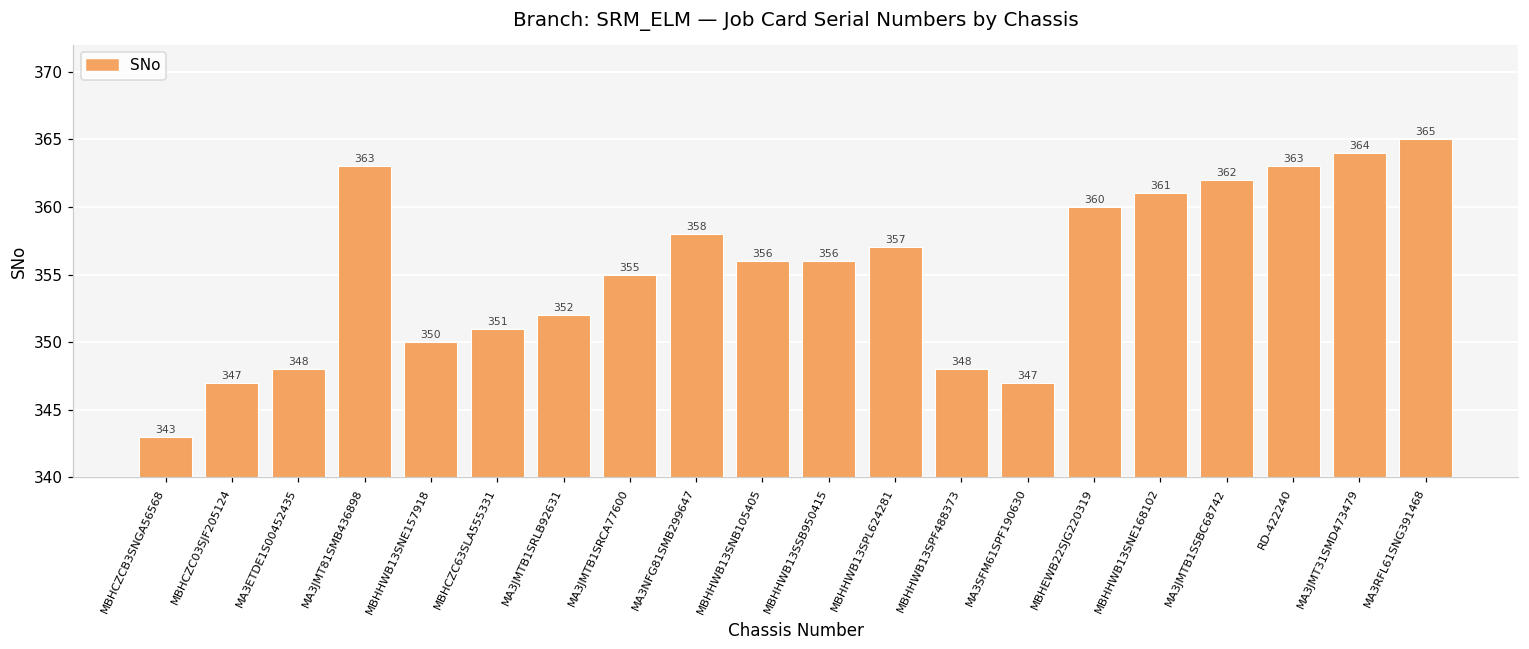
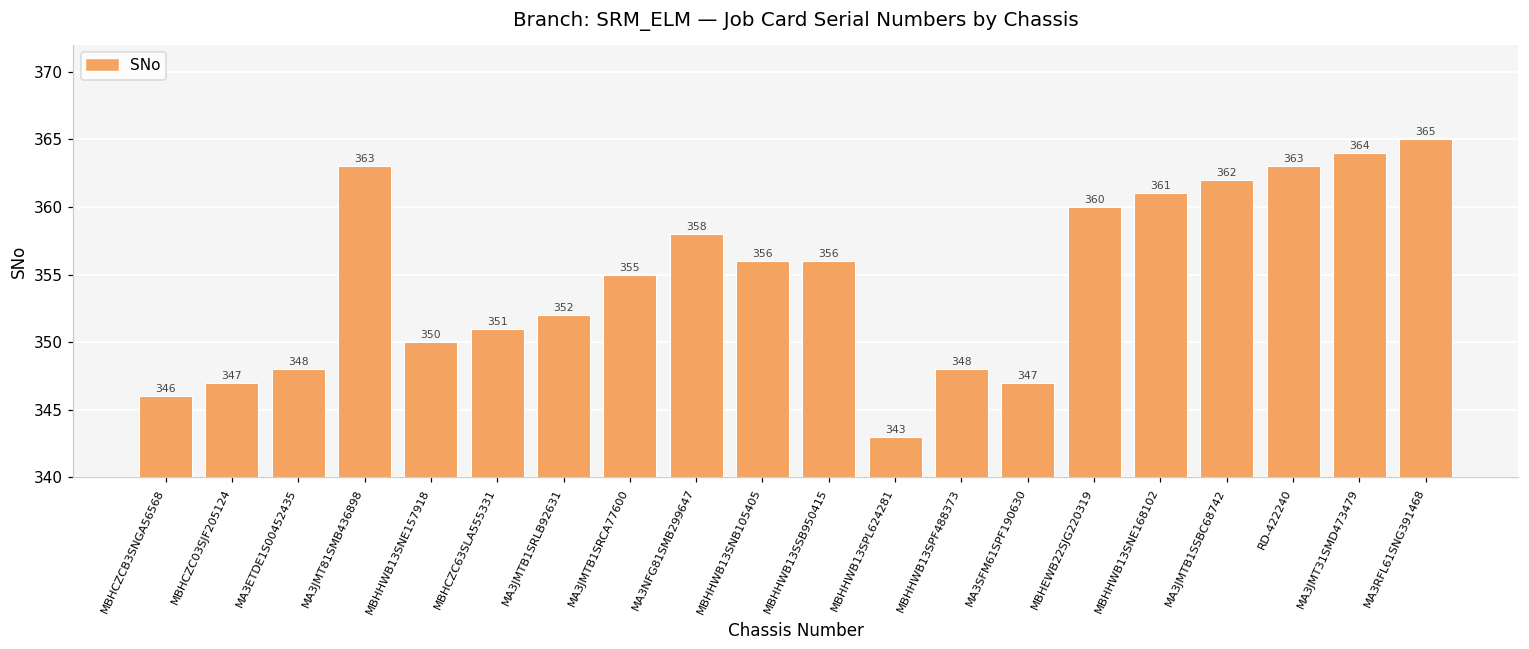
MBHCZCB3SNGA56568: 343 -> 346
MBHHWB13SPL624281: 357 -> 343
